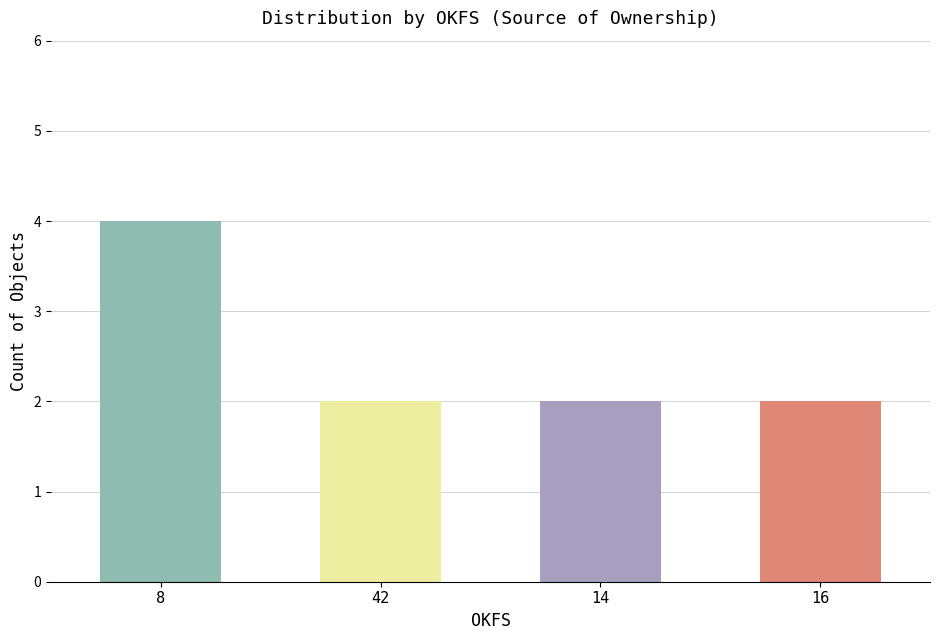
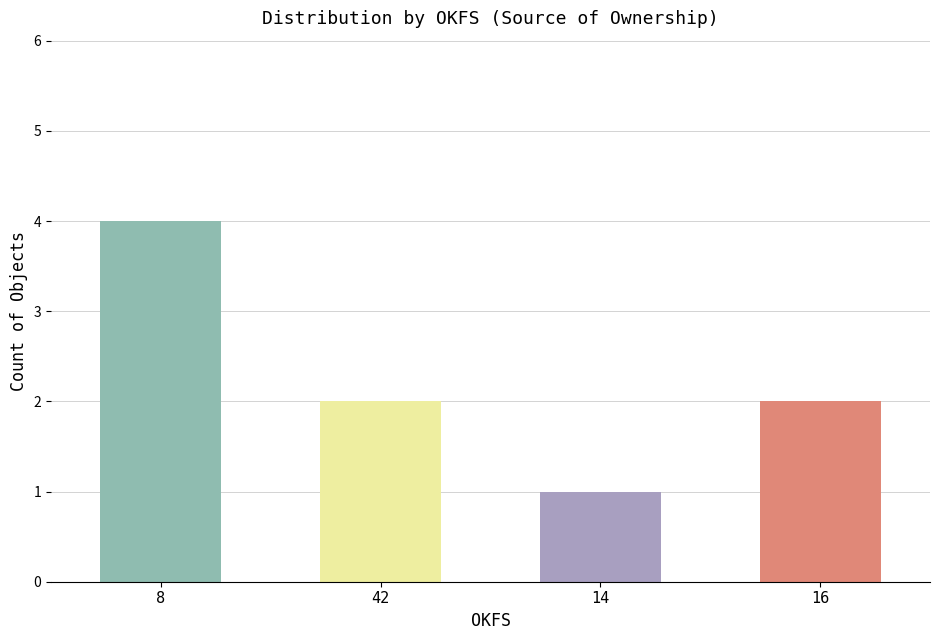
14: 2 -> 1
